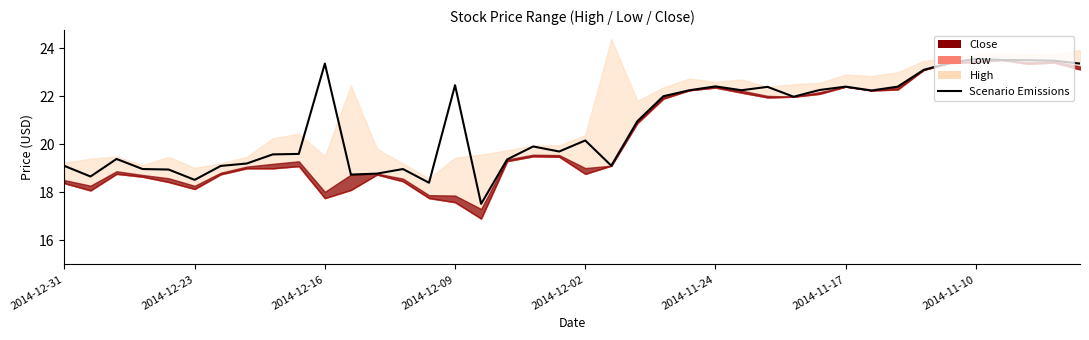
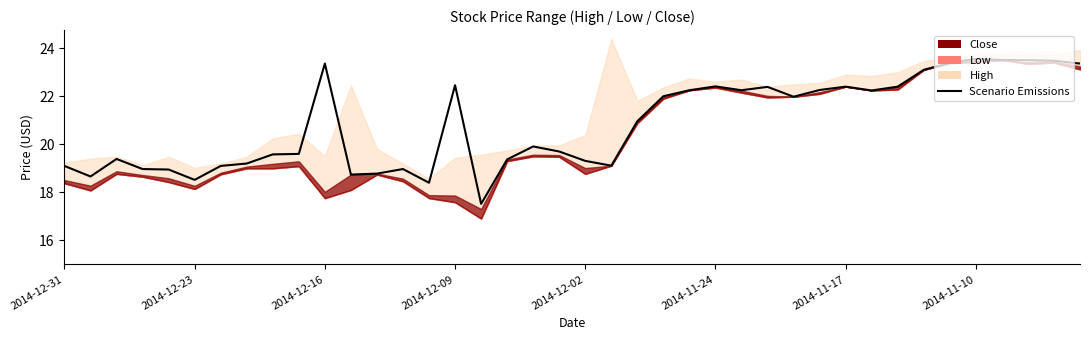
Scenario Emissions, 2014-12-02: 20.2 -> 19.3
